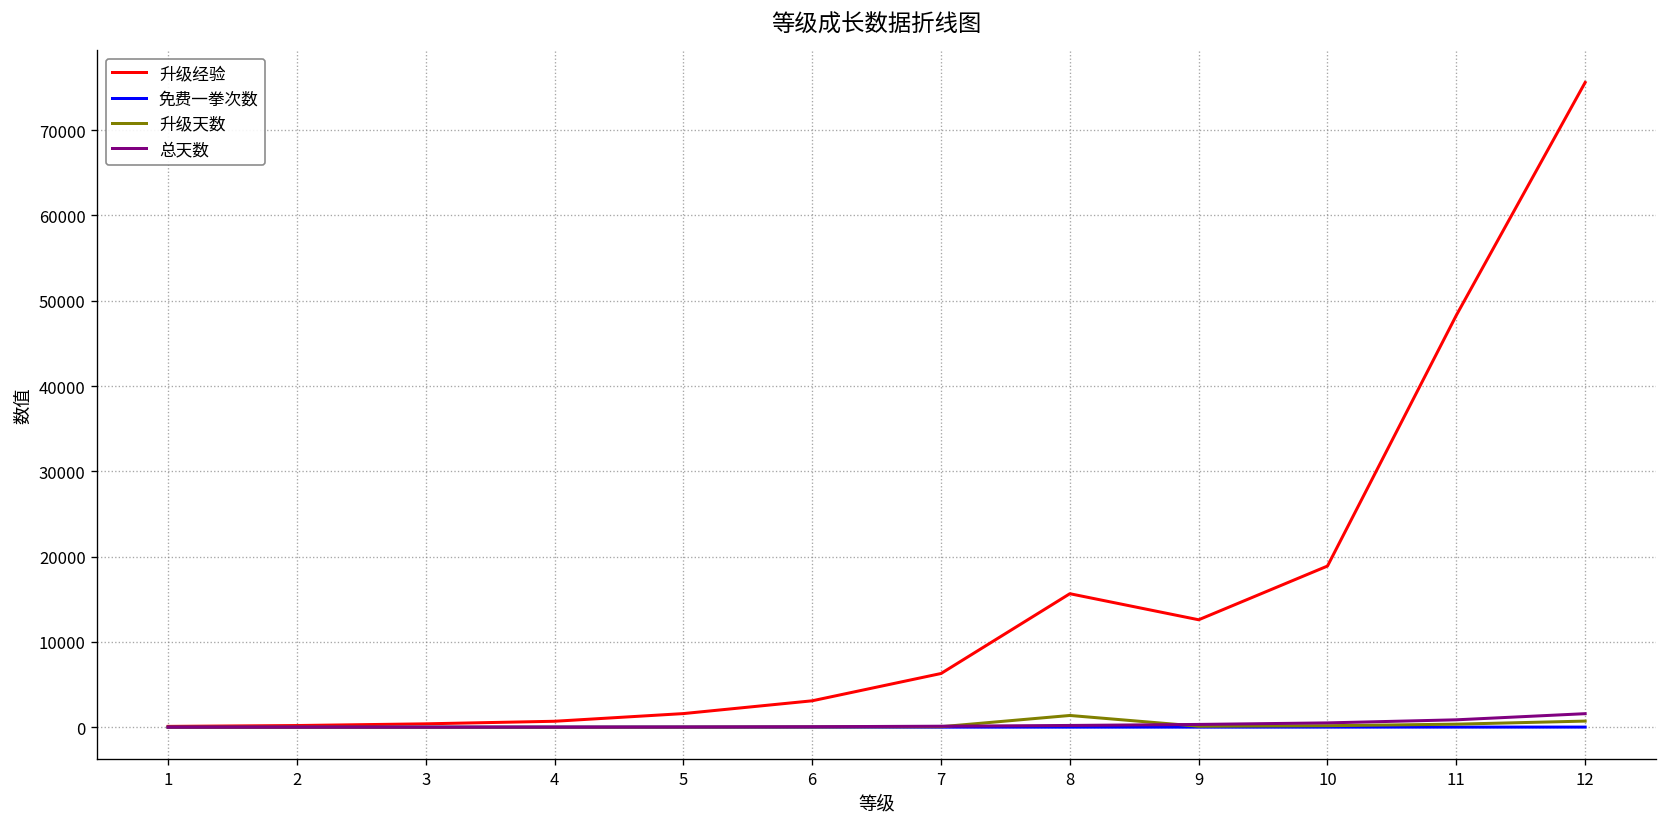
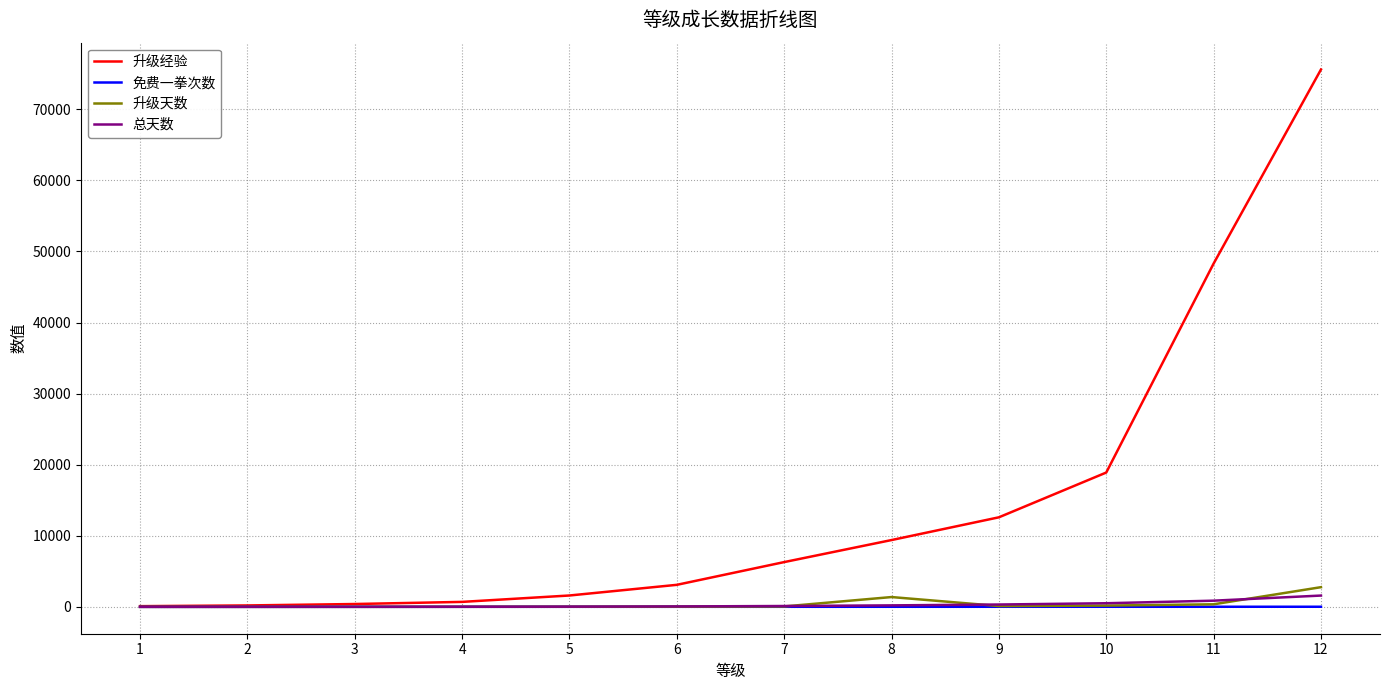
升级经验, 8: 16000 -> 9000
升级天数, 12: 1000 -> 3000
